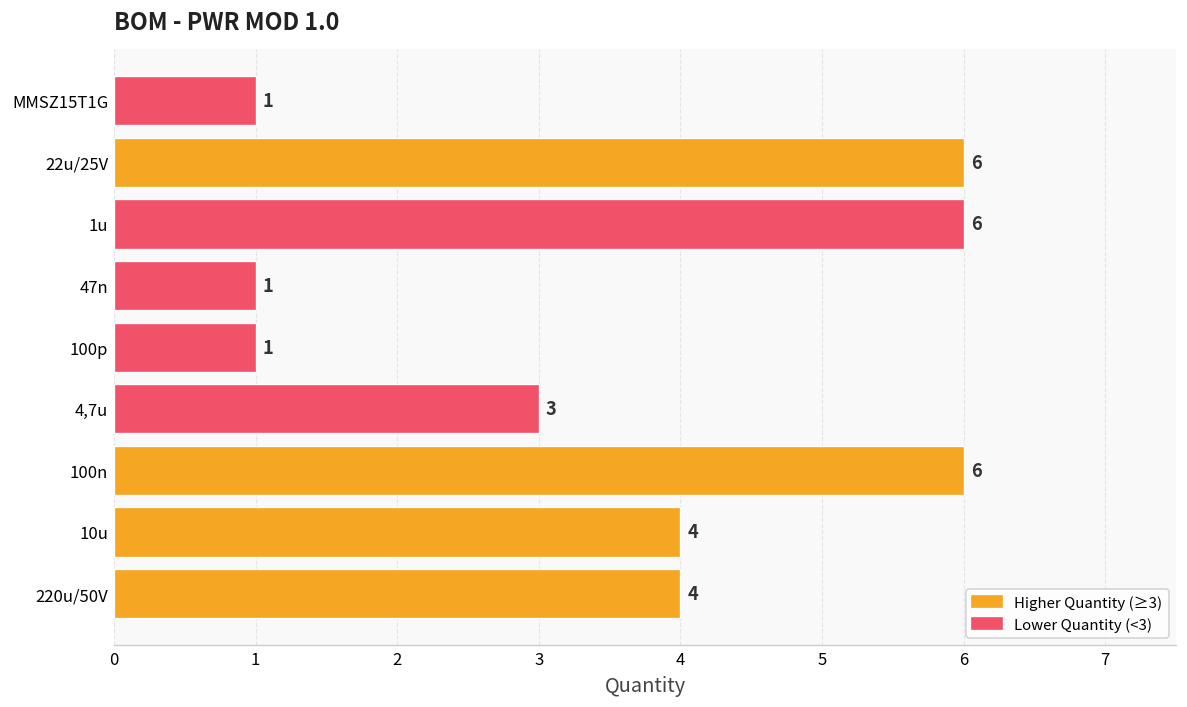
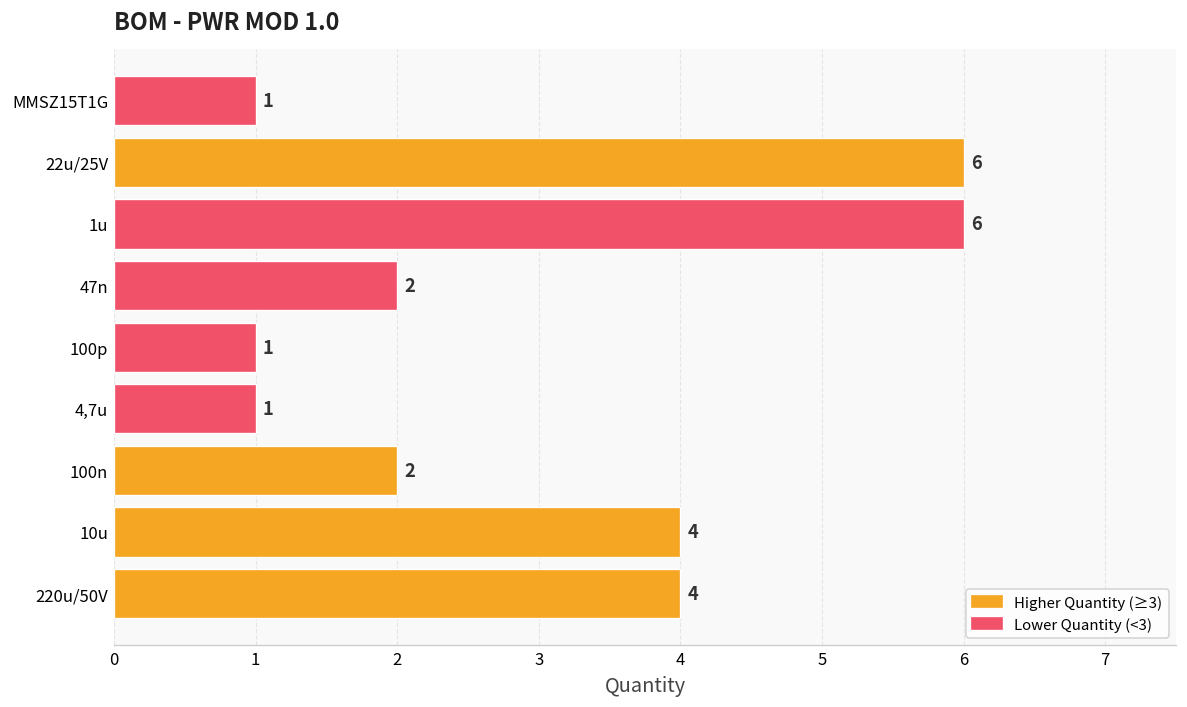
47n: 1 -> 2
4,7u: 3 -> 1
100n: 6 -> 2
